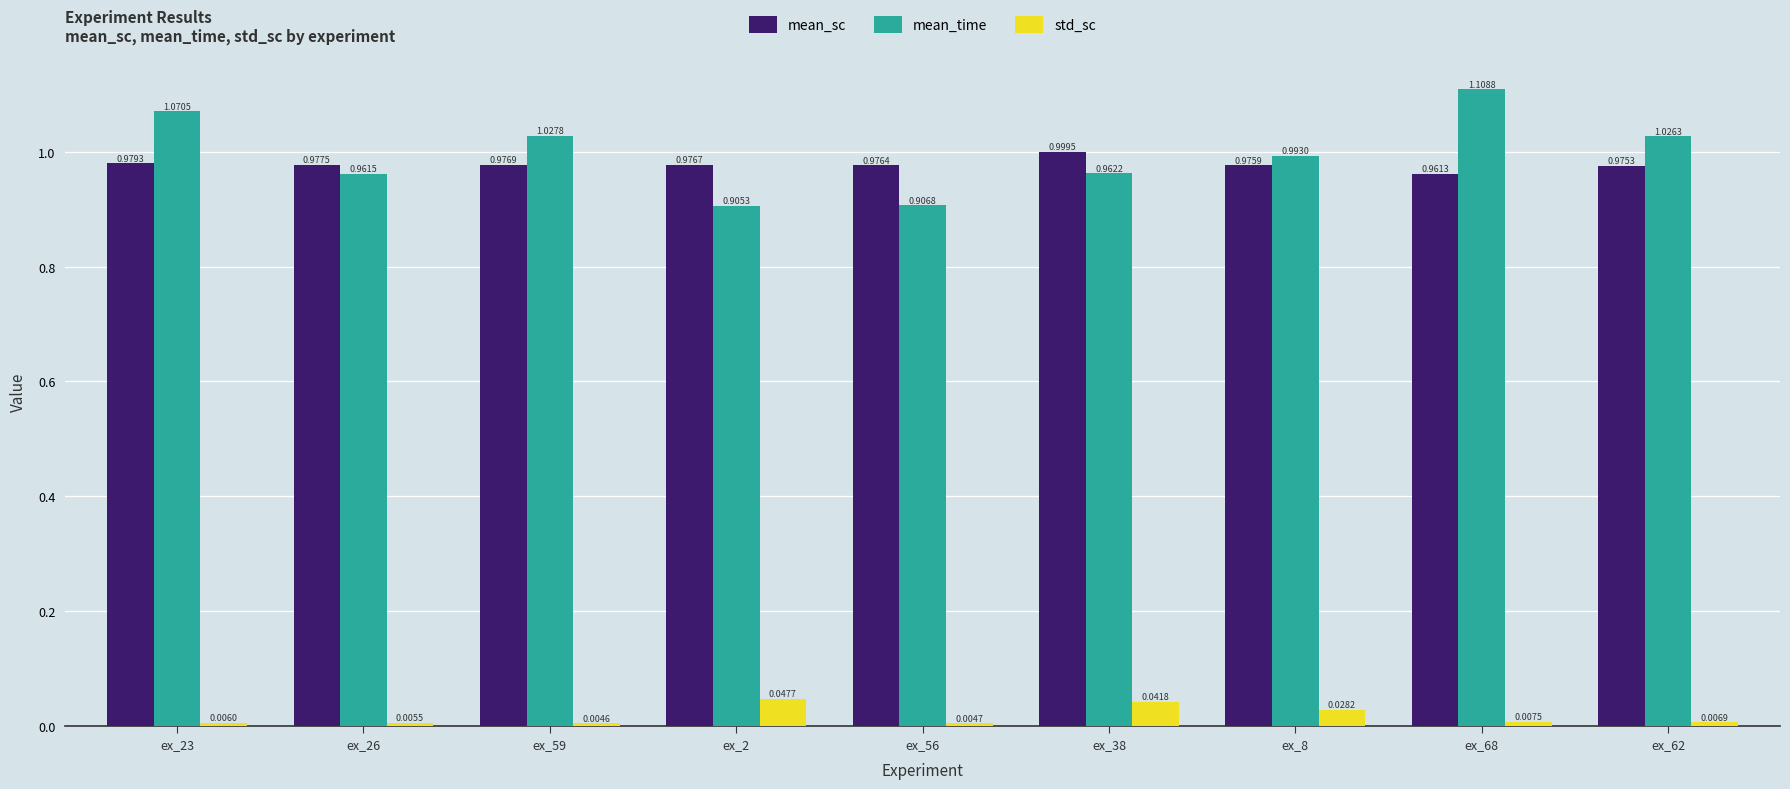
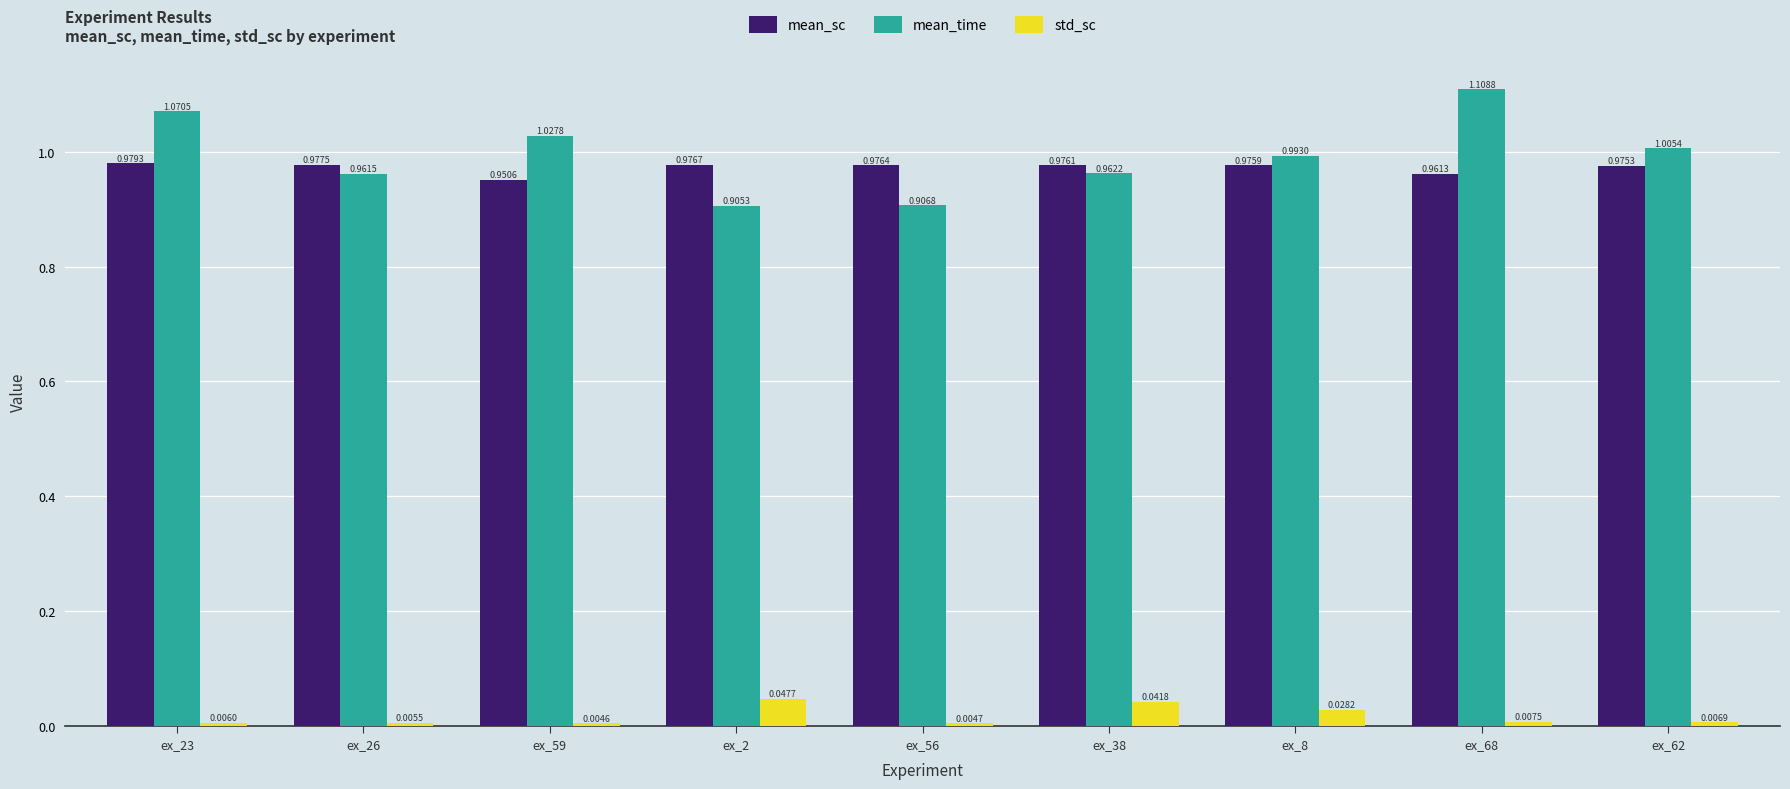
mean_sc, ex_59: 0.9769 -> 0.9506
mean_sc, ex_38: 0.9995 -> 0.9761
mean_time, ex_62: 1.0263 -> 1.0054
